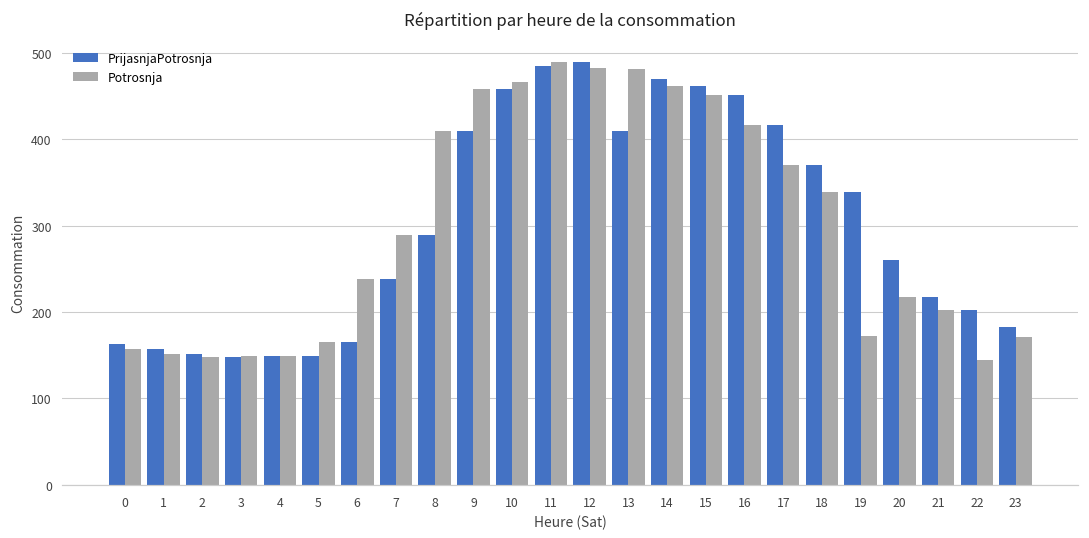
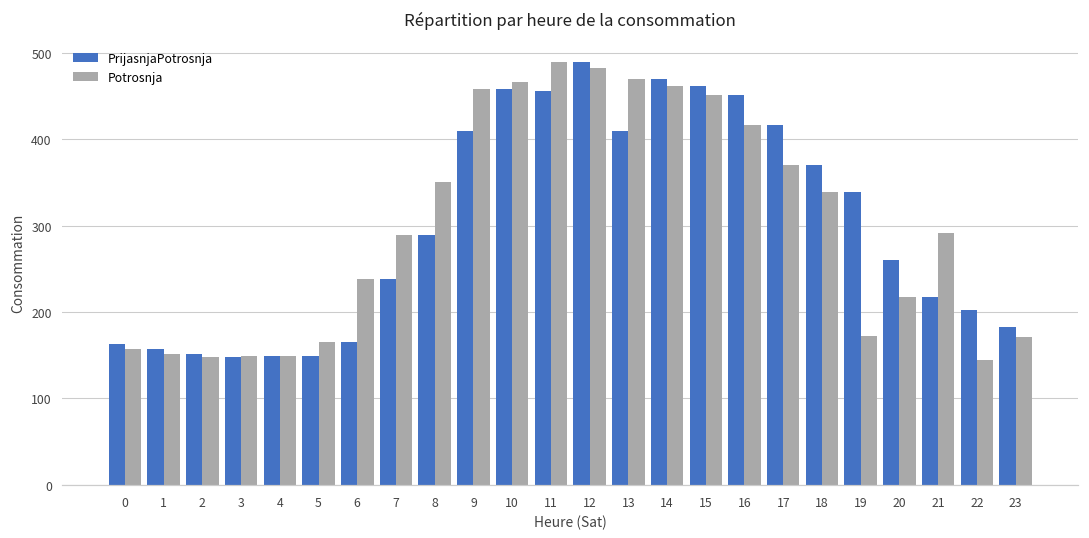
Potrosnja, 8: 410 -> 350
PrijasnjaPotrosnja, 11: 490 -> 460
Potrosnja, 13: 480 -> 470
Potrosnja, 21: 200 -> 290
